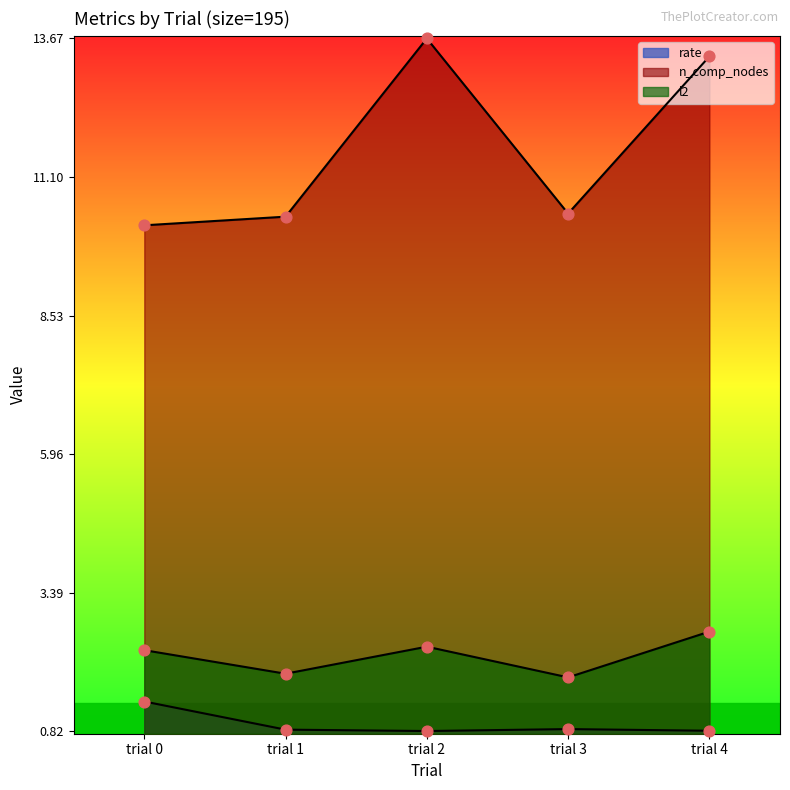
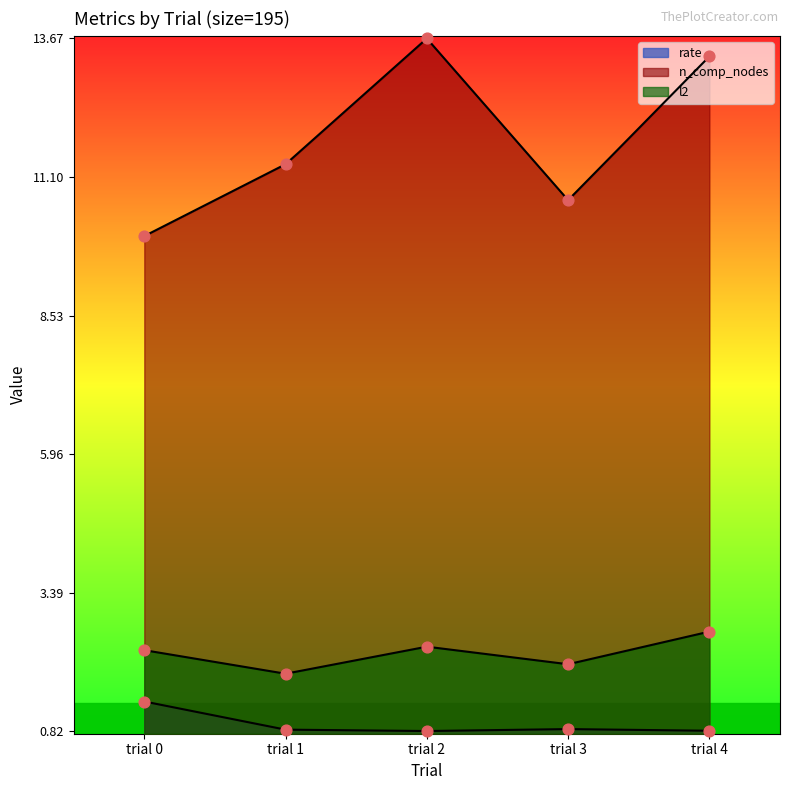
n_comp_nodes, trial 0: 10.2 -> 10.0
n_comp_nodes, trial 1: 10.4 -> 11.3
n_comp_nodes, trial 3: 10.4 -> 10.7
l2, trial 3: 1.8 -> 2.1
